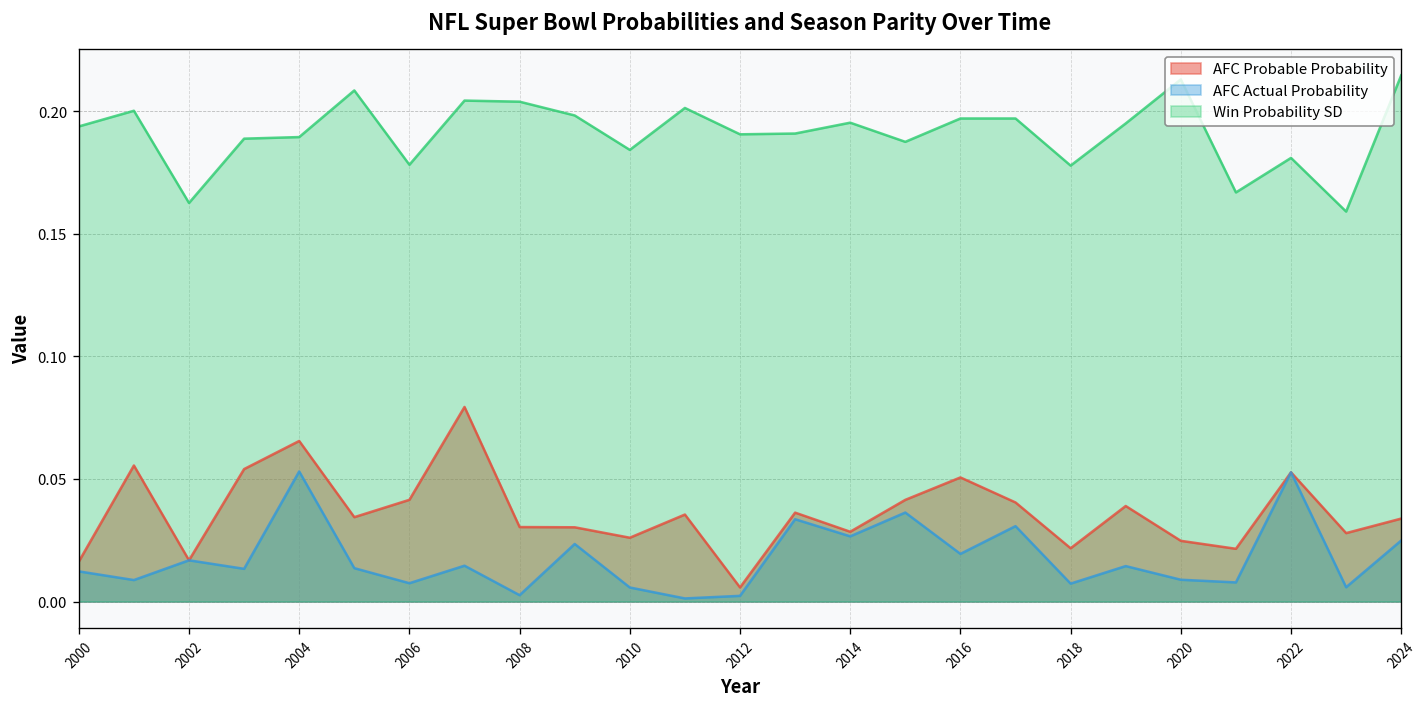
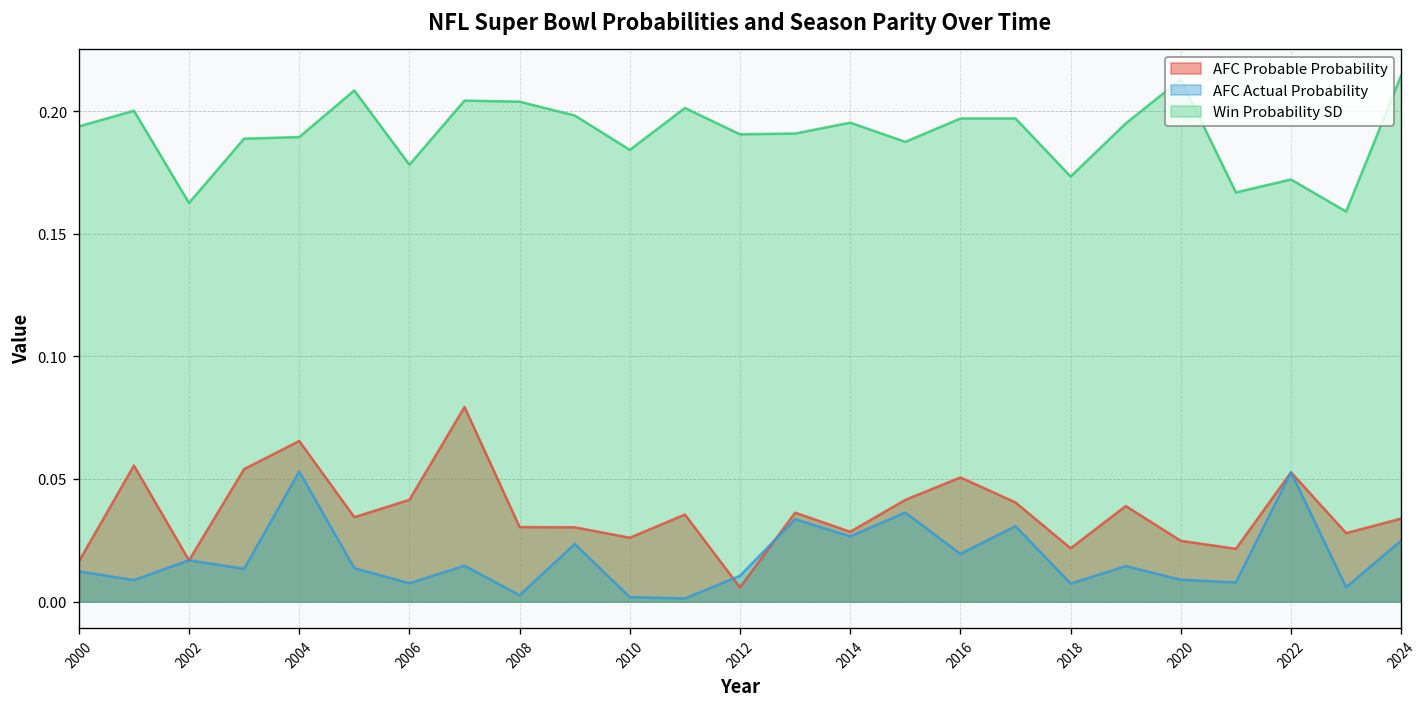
AFC Actual Probability, 2010: 0.006 -> 0.002
AFC Actual Probability, 2012: 0.002 -> 0.011
Win Probability SD, 2018: 0.178 -> 0.173
Win Probability SD, 2022: 0.181 -> 0.172
